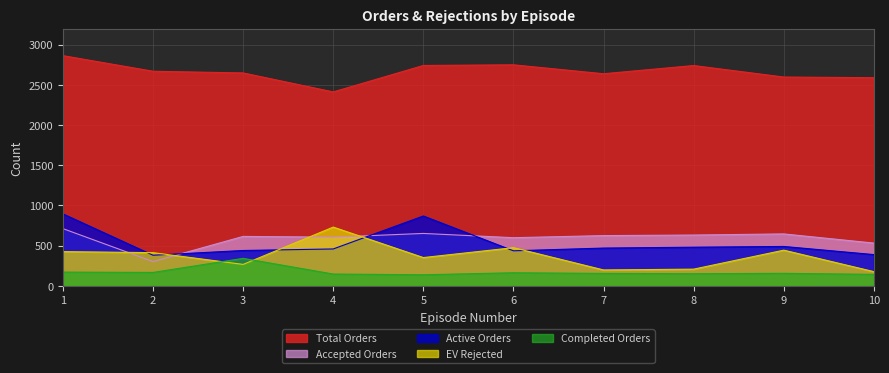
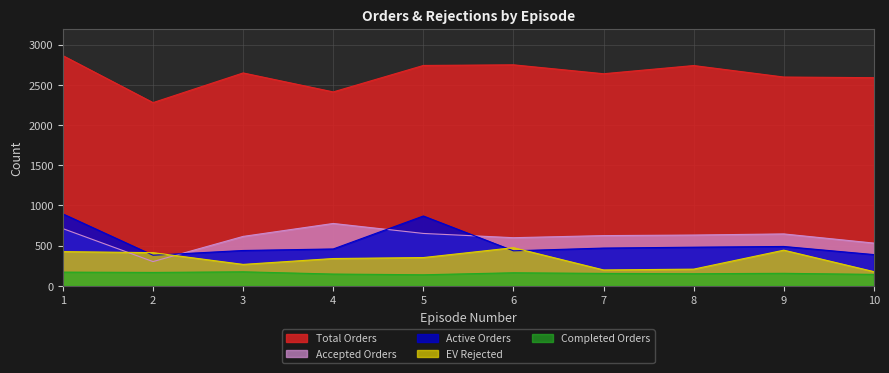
Total Orders, 2: 2700 -> 2300
Completed Orders, 3: 300 -> 200
Accepted Orders, 4: 600 -> 800
EV Rejected, 4: 700 -> 300
